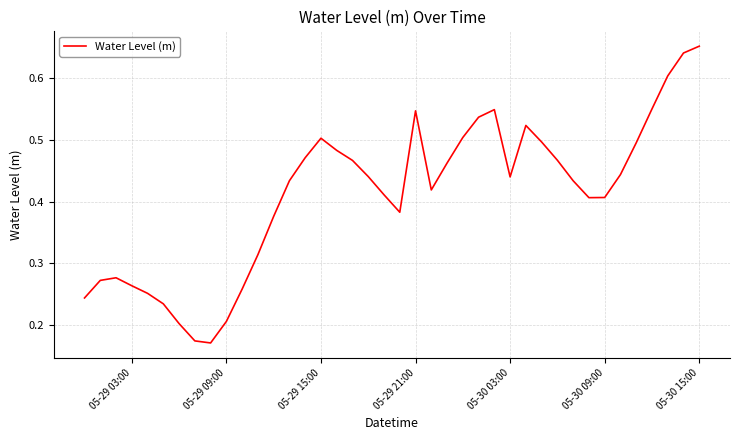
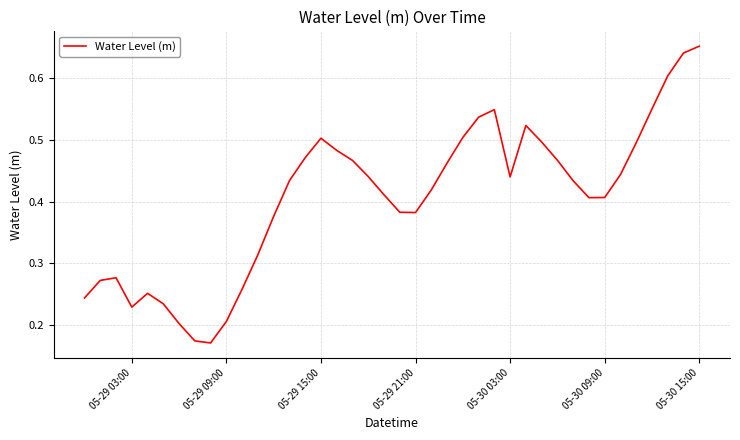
05-29 03:00: 0.26 -> 0.23
05-29 21:00: 0.55 -> 0.38
